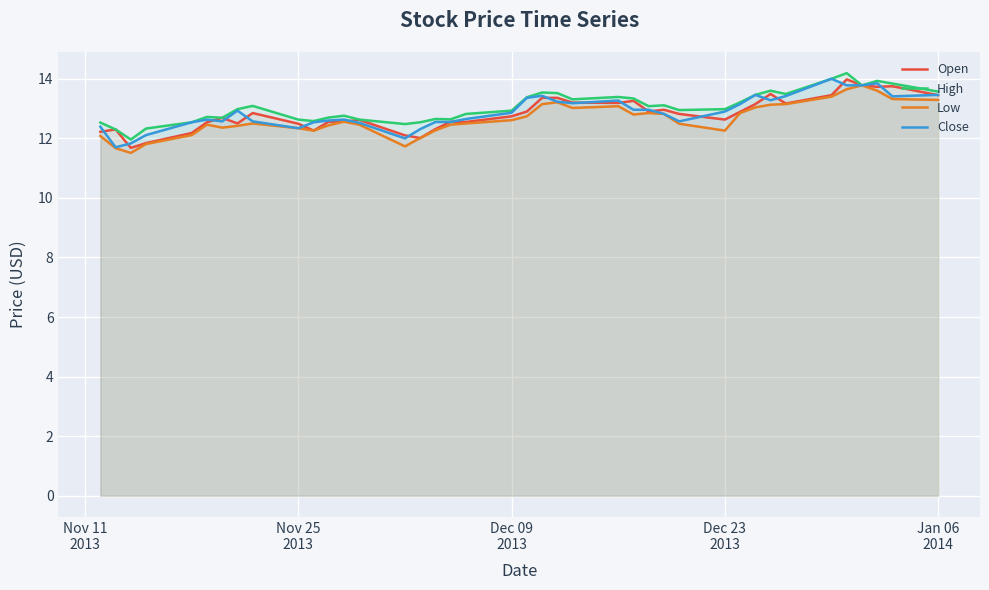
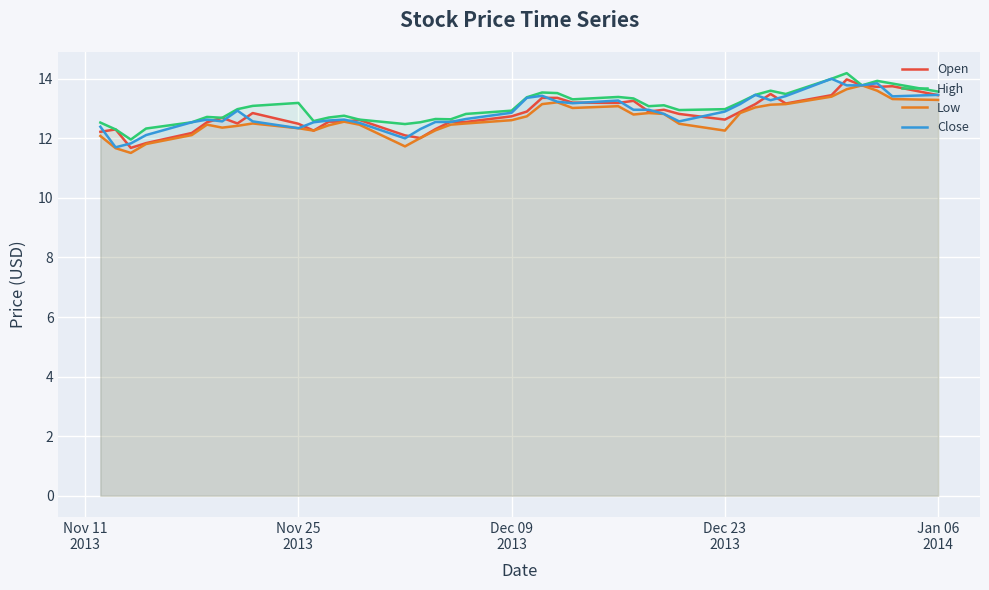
High, Nov 25 2013: 12.6 -> 13.2
